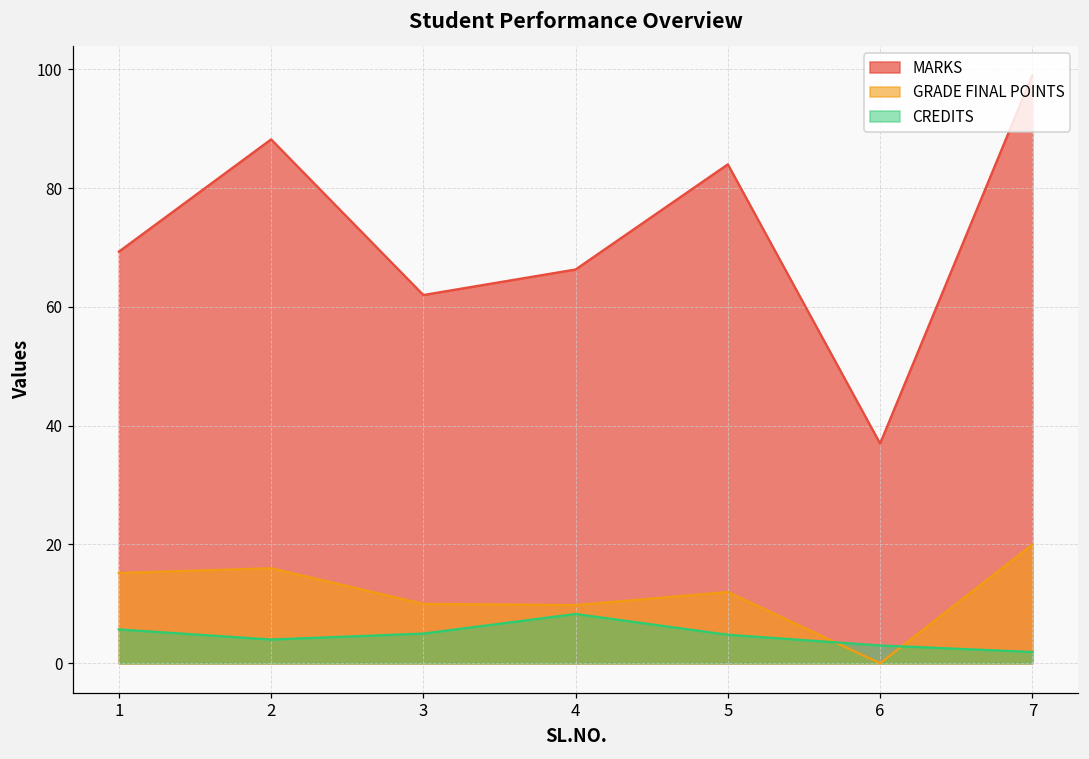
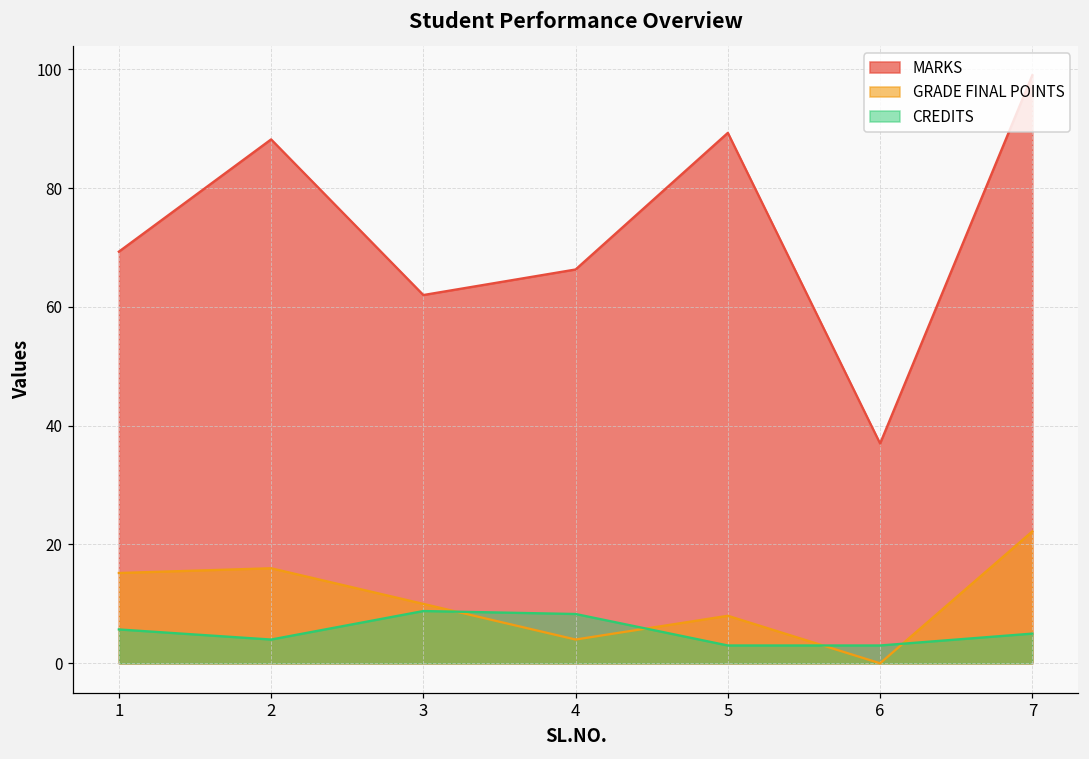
CREDITS, 3: 5 -> 9
GRADE FINAL POINTS, 4: 10 -> 4
MARKS, 5: 84 -> 89
GRADE FINAL POINTS, 5: 12 -> 8
CREDITS, 5: 5 -> 3
GRADE FINAL POINTS, 7: 20 -> 22
CREDITS, 7: 2 -> 5
